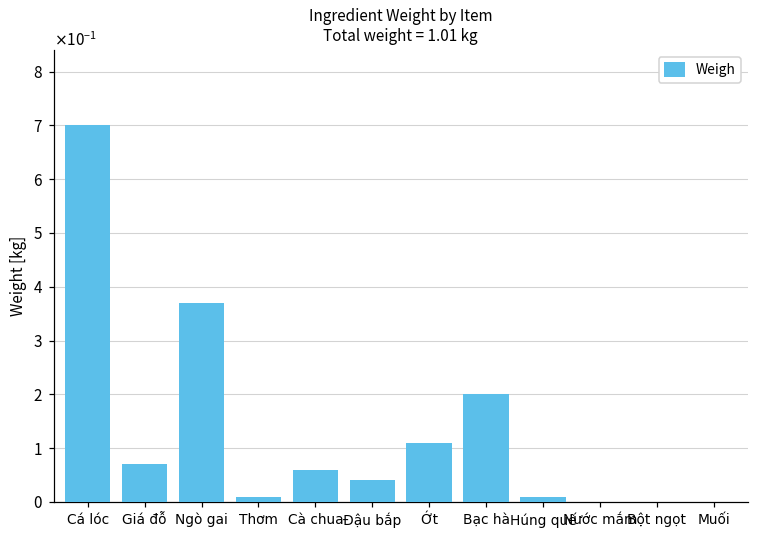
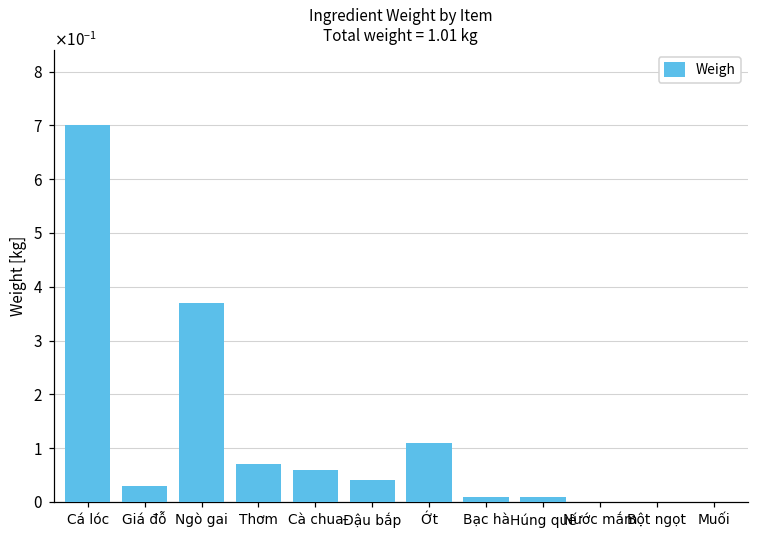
Giá đỗ: 0.07 -> 0.03
Thơm: 0.01 -> 0.07
Bạc hà: 0.20 -> 0.01
